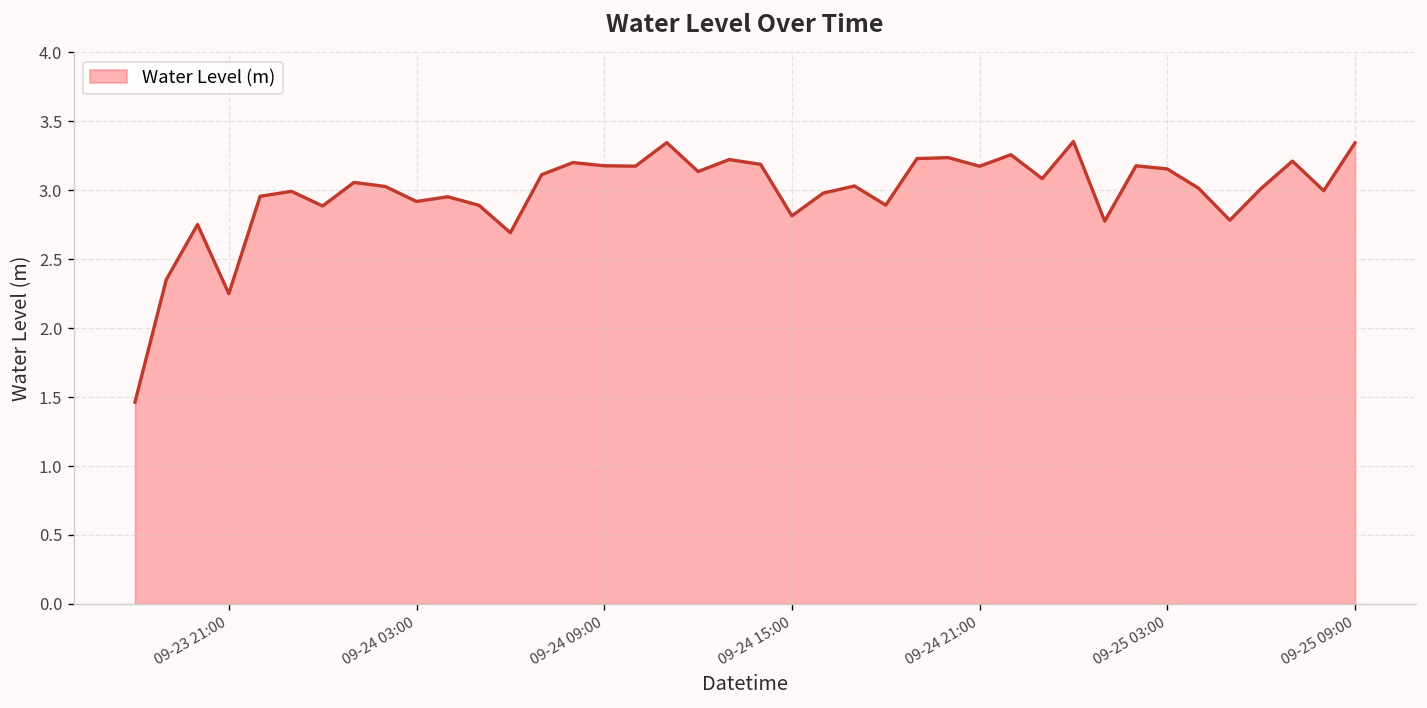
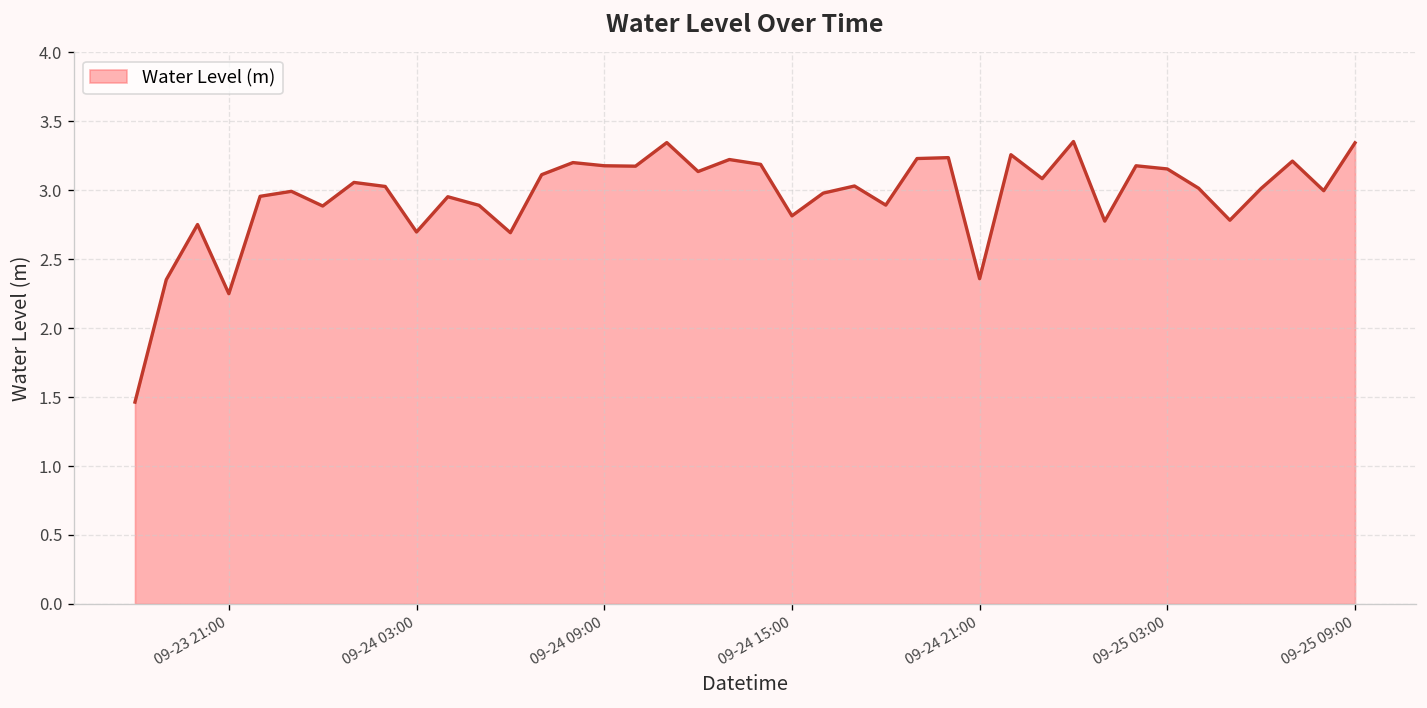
09-24 03:00: 2.92 -> 2.70
09-24 21:00: 3.17 -> 2.36
